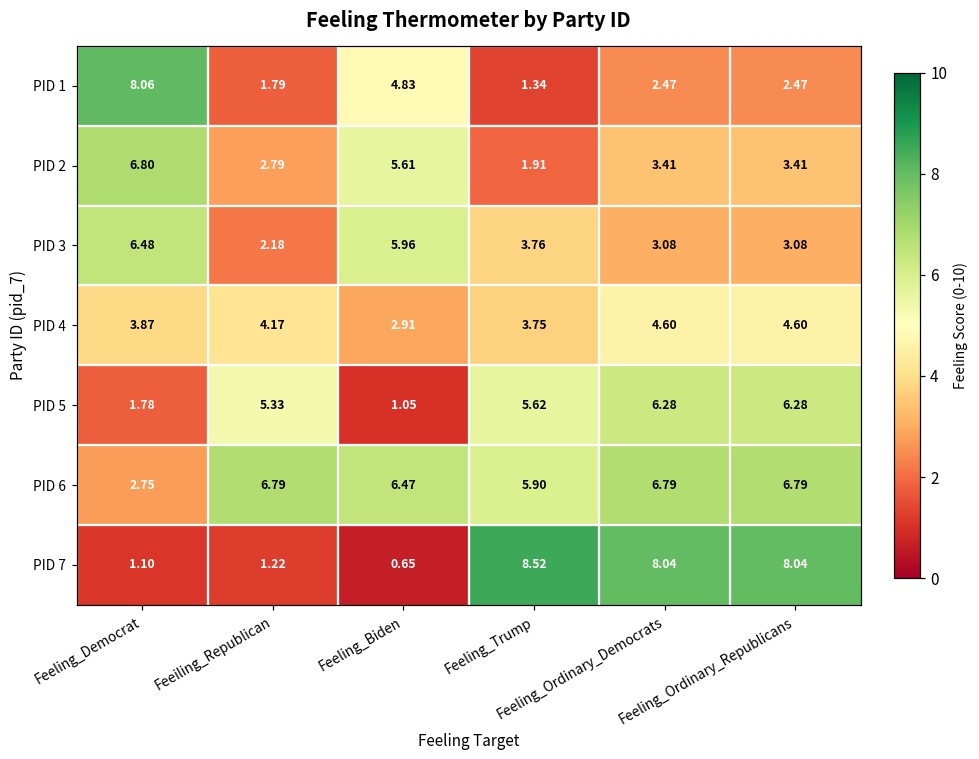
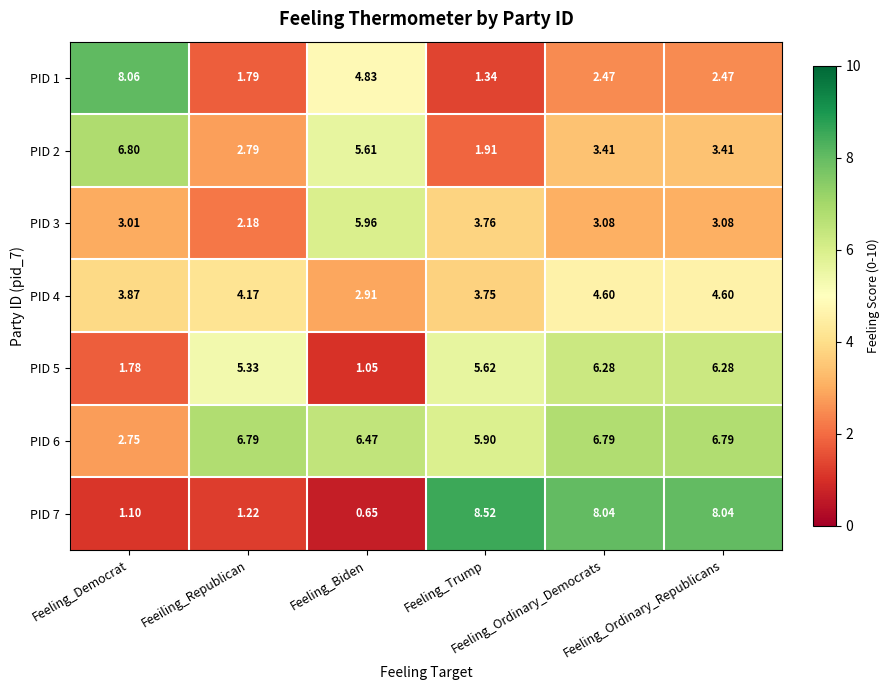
PID 3, Feeling_Democrat: 6.48 -> 3.01
